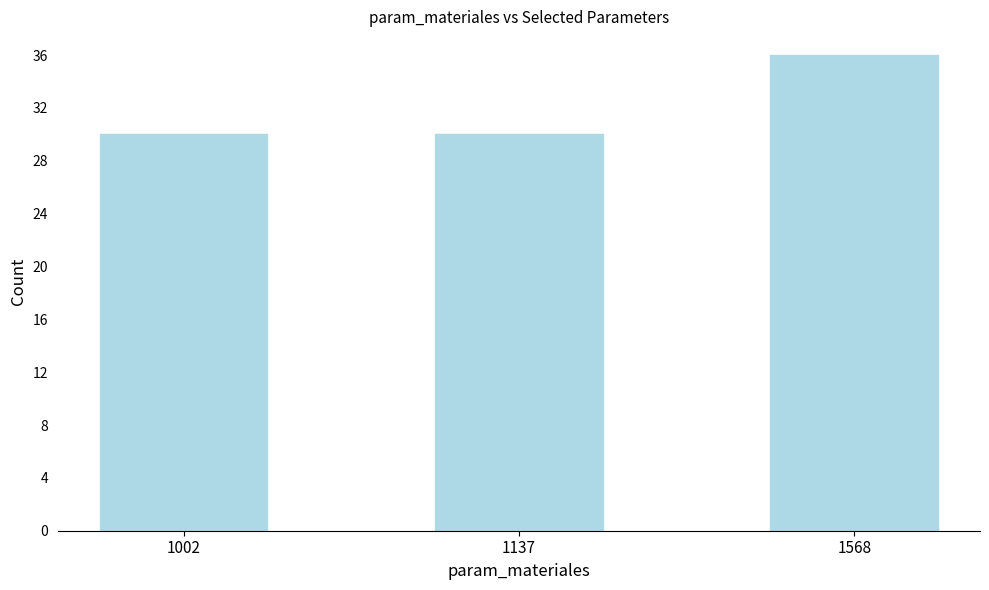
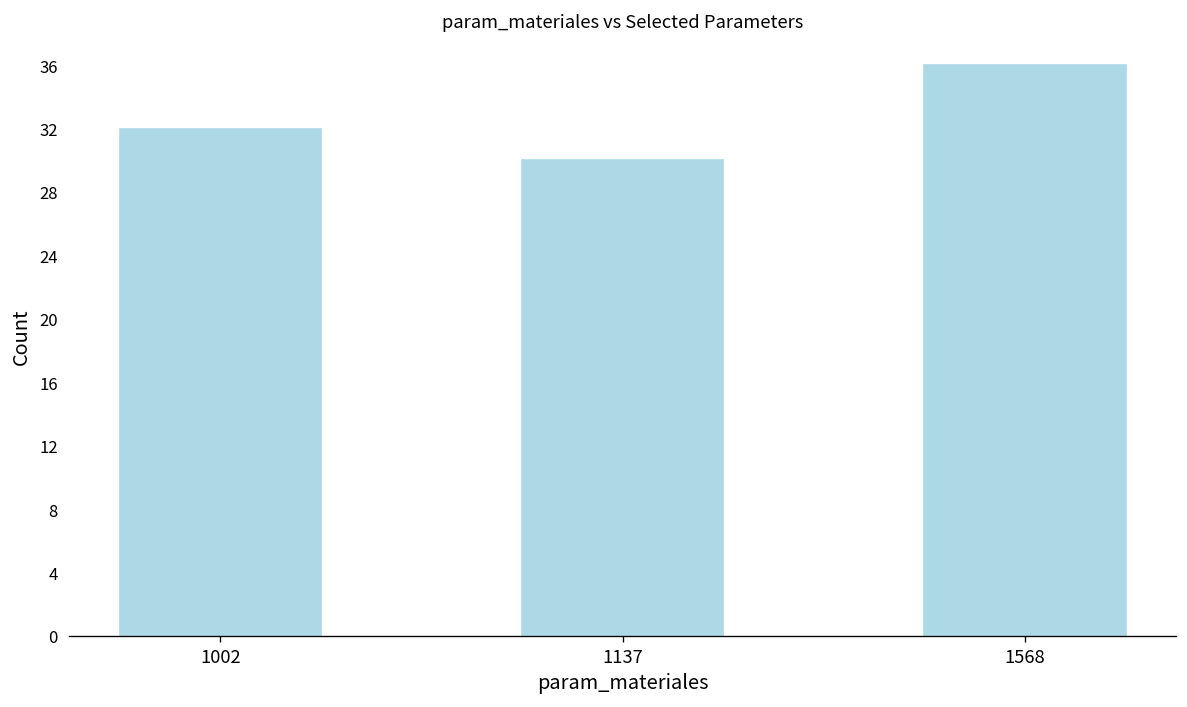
1002: 30 -> 32
